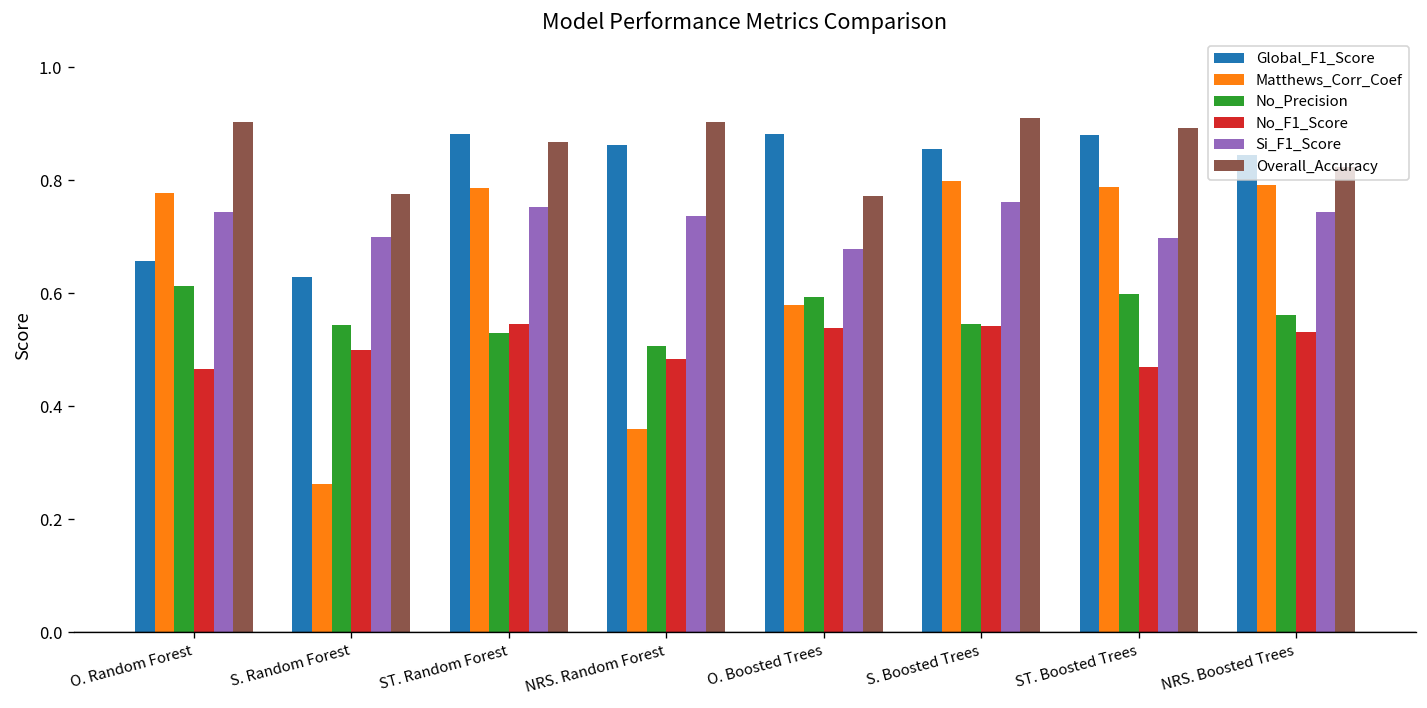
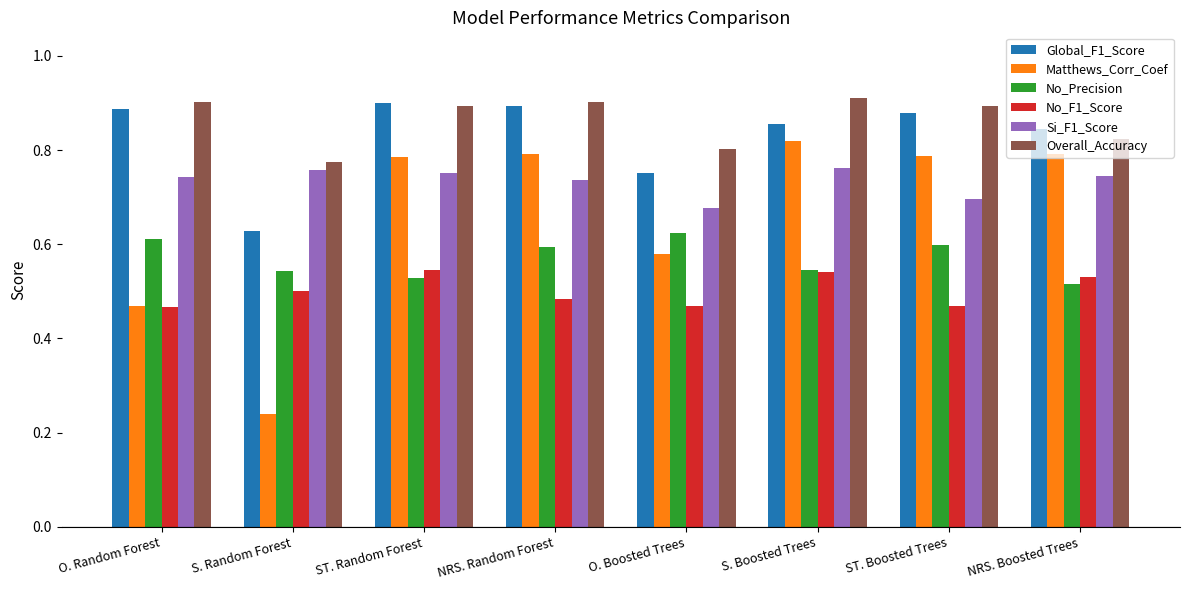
Global_F1_Score, O. Random Forest: 0.66 -> 0.89
Matthews_Corr_Coef, O. Random Forest: 0.78 -> 0.47
Matthews_Corr_Coef, S. Random Forest: 0.26 -> 0.24
Si_F1_Score, S. Random Forest: 0.70 -> 0.76
Global_F1_Score, ST. Random Forest: 0.88 -> 0.90
Overall_Accuracy, ST. Random Forest: 0.87 -> 0.89
Global_F1_Score, NRS. Random Forest: 0.86 -> 0.89
Matthews_Corr_Coef, NRS. Random Forest: 0.36 -> 0.79
No_Precision, NRS. Random Forest: 0.51 -> 0.60
Global_F1_Score, O. Boosted Trees: 0.88 -> 0.75
No_Precision, O. Boosted Trees: 0.59 -> 0.63
No_F1_Score, O. Boosted Trees: 0.54 -> 0.47
Overall_Accuracy, O. Boosted Trees: 0.77 -> 0.80
Matthews_Corr_Coef, S. Boosted Trees: 0.80 -> 0.82
No_Precision, NRS. Boosted Trees: 0.56 -> 0.52
